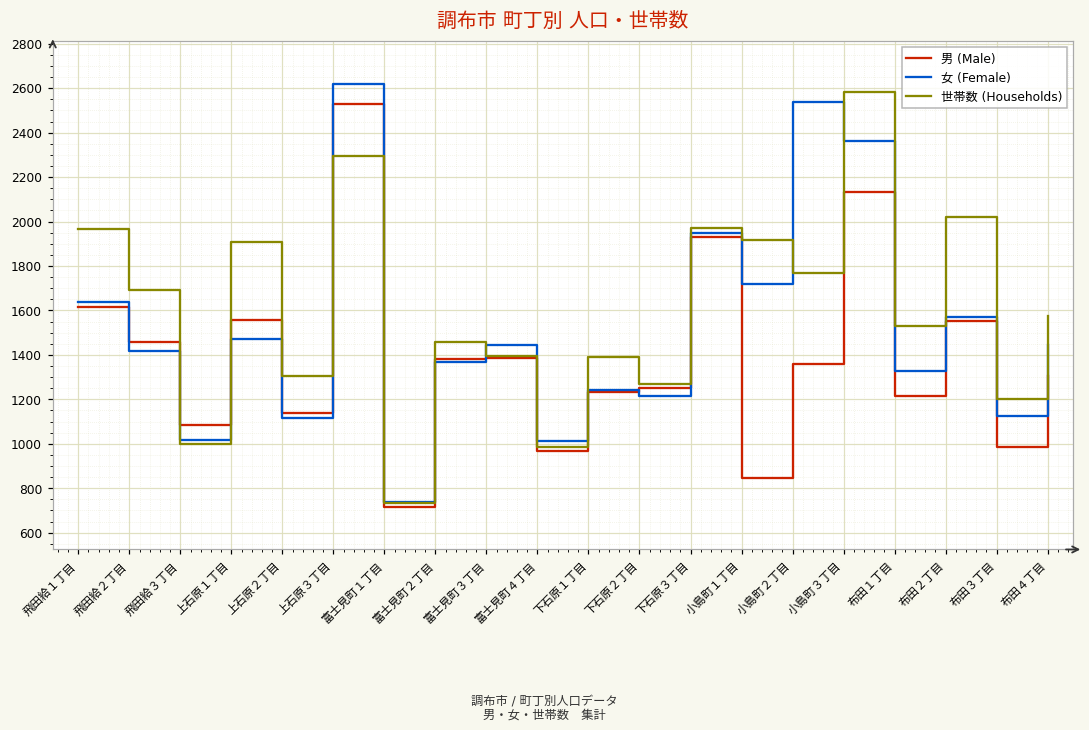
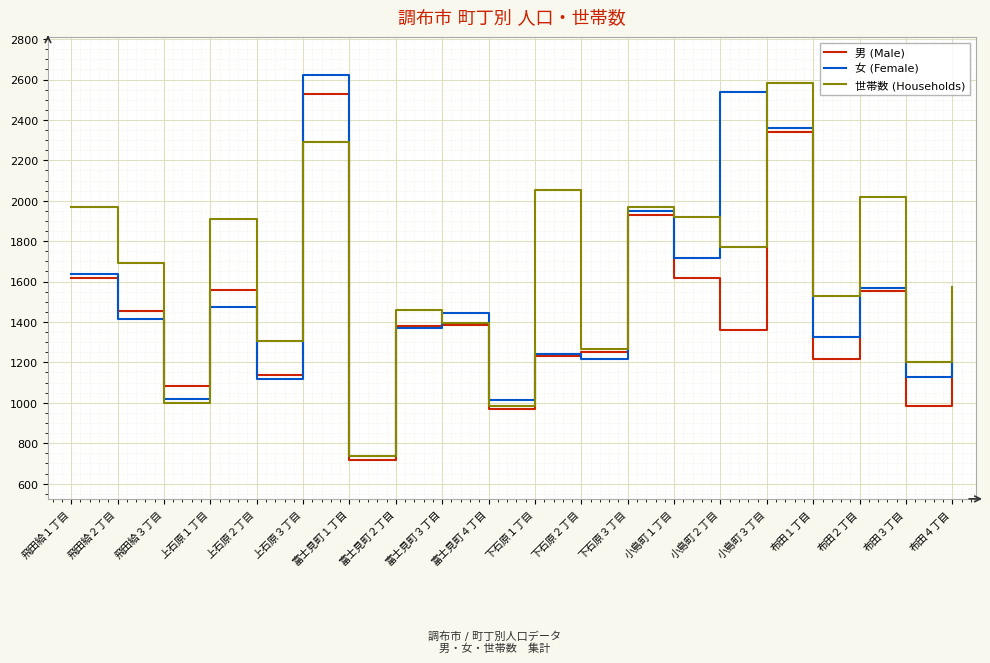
世帯数 (Households), 下石原１丁目: 1390 -> 2050
男 (Male), 小島町１丁目: 850 -> 1620
男 (Male), 小島町３丁目: 2140 -> 2340
